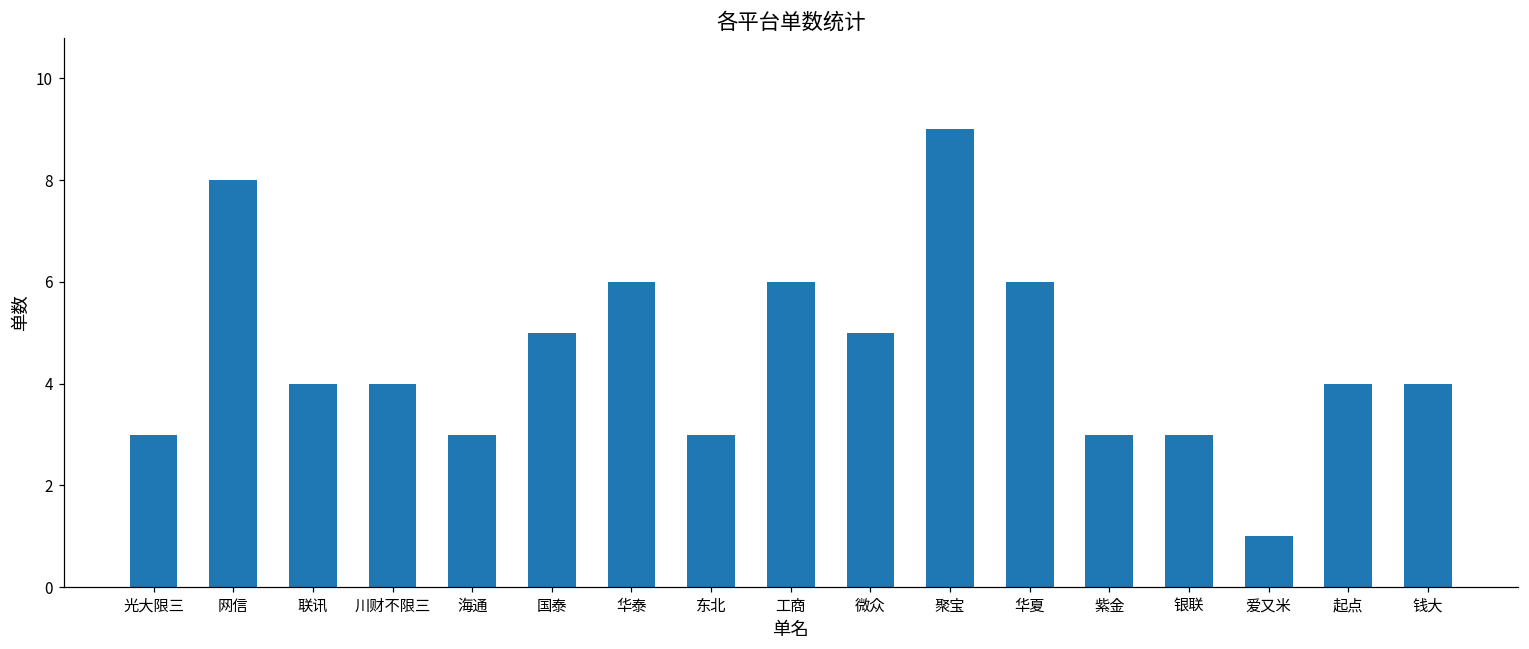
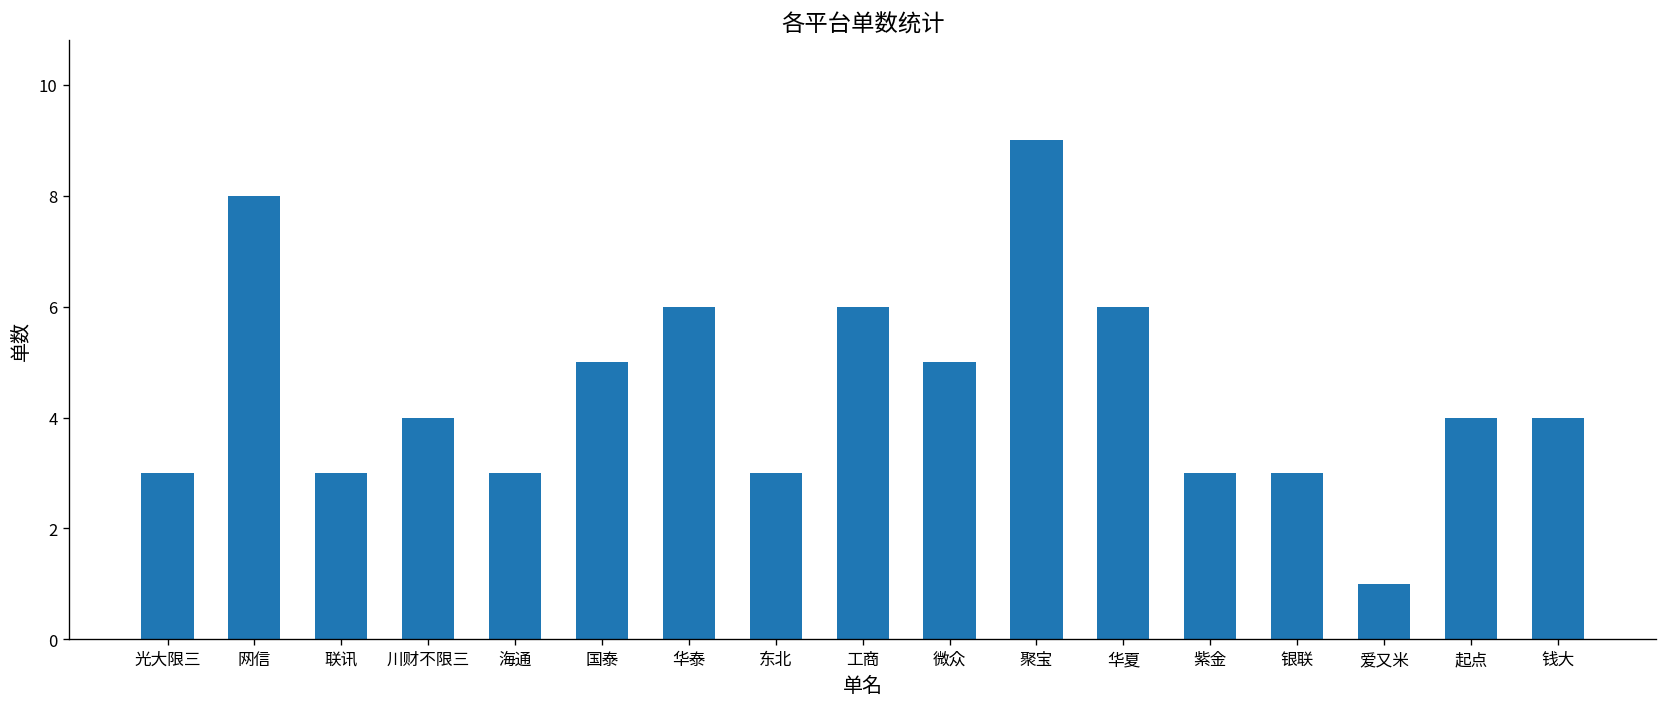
联讯: 4 -> 3
